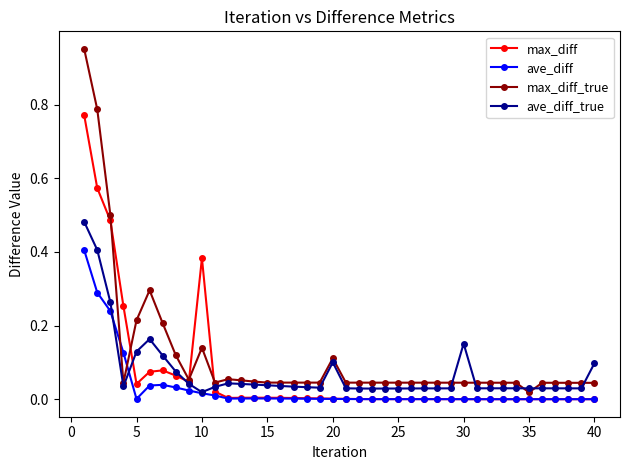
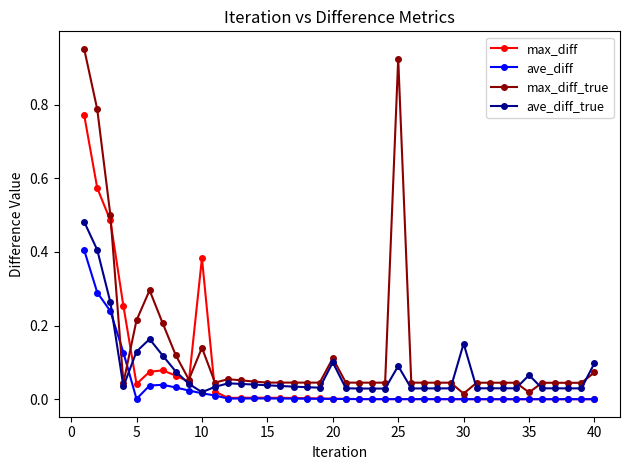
max_diff_true, 25: 0.04 -> 0.92
ave_diff_true, 25: 0.03 -> 0.09
max_diff_true, 30: 0.04 -> 0.02
ave_diff_true, 35: 0.03 -> 0.07
max_diff_true, 40: 0.04 -> 0.07
